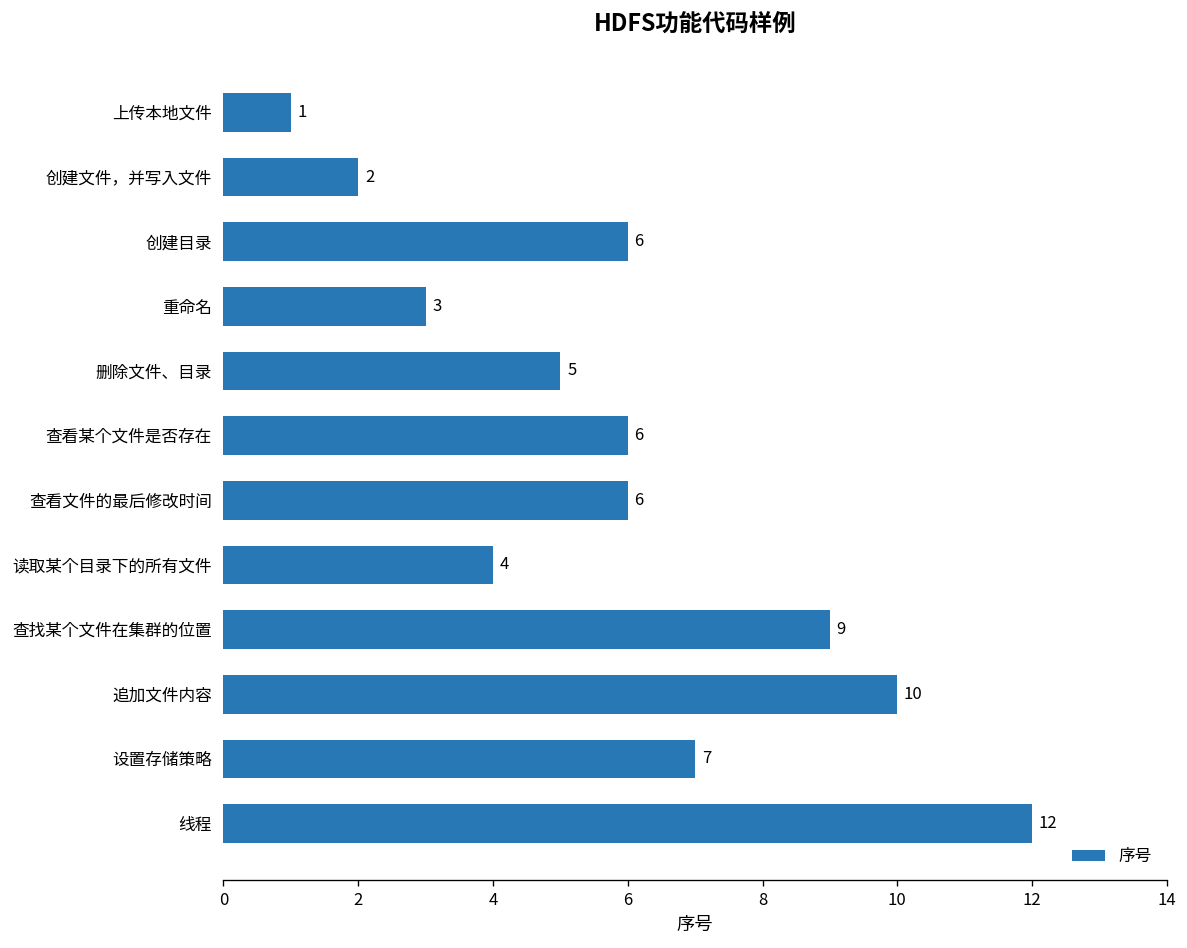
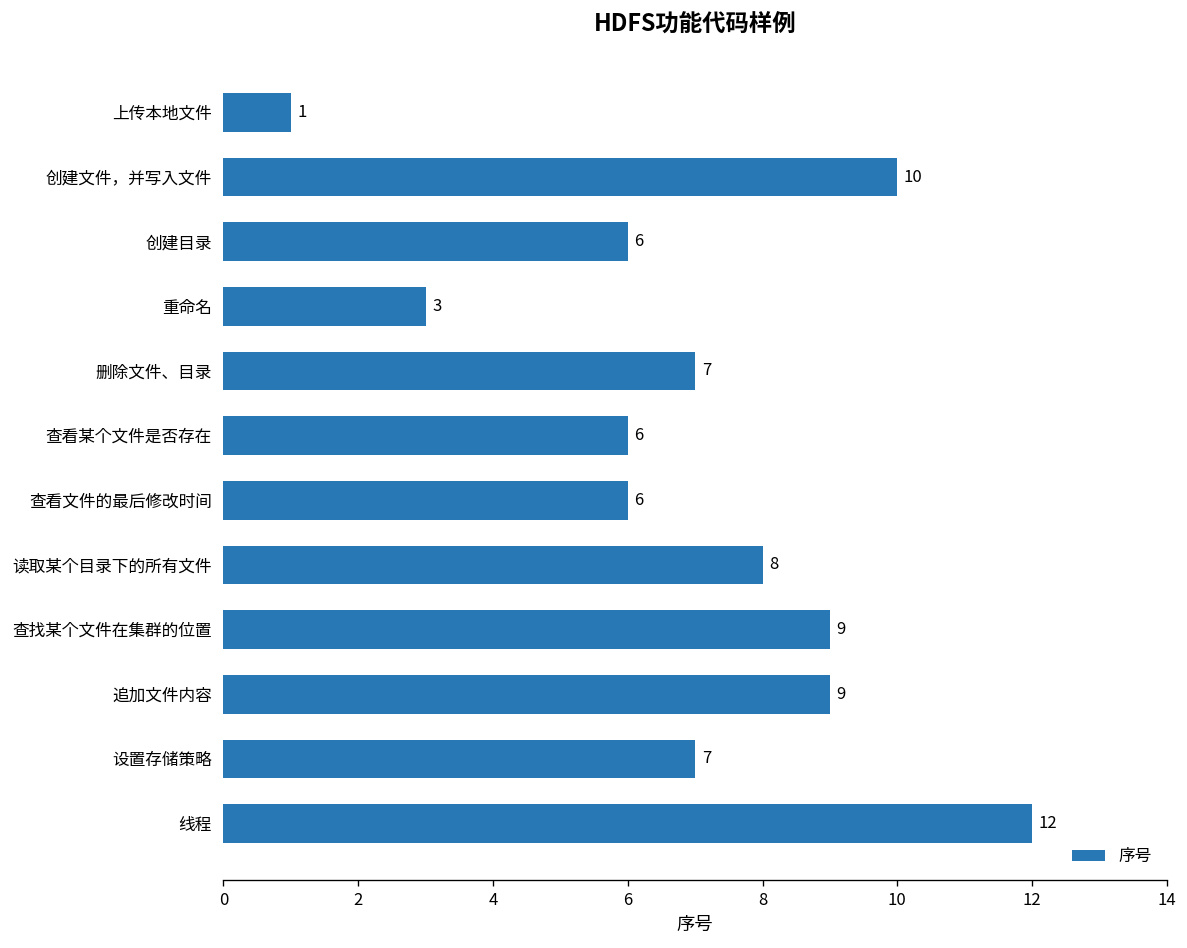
创建文件，并写入文件: 2 -> 10
删除文件、目录: 5 -> 7
读取某个目录下的所有文件: 4 -> 8
追加文件内容: 10 -> 9
